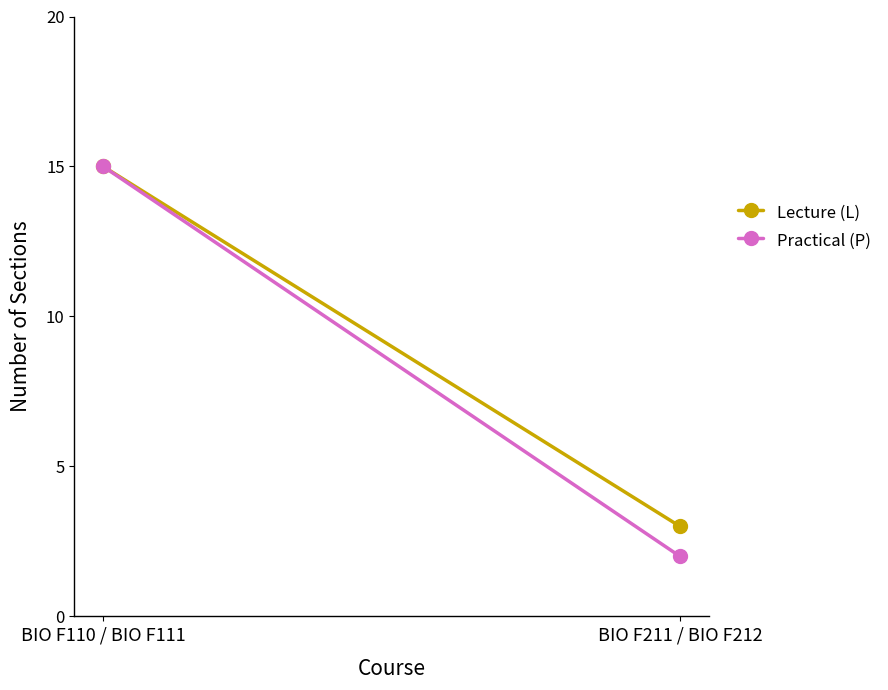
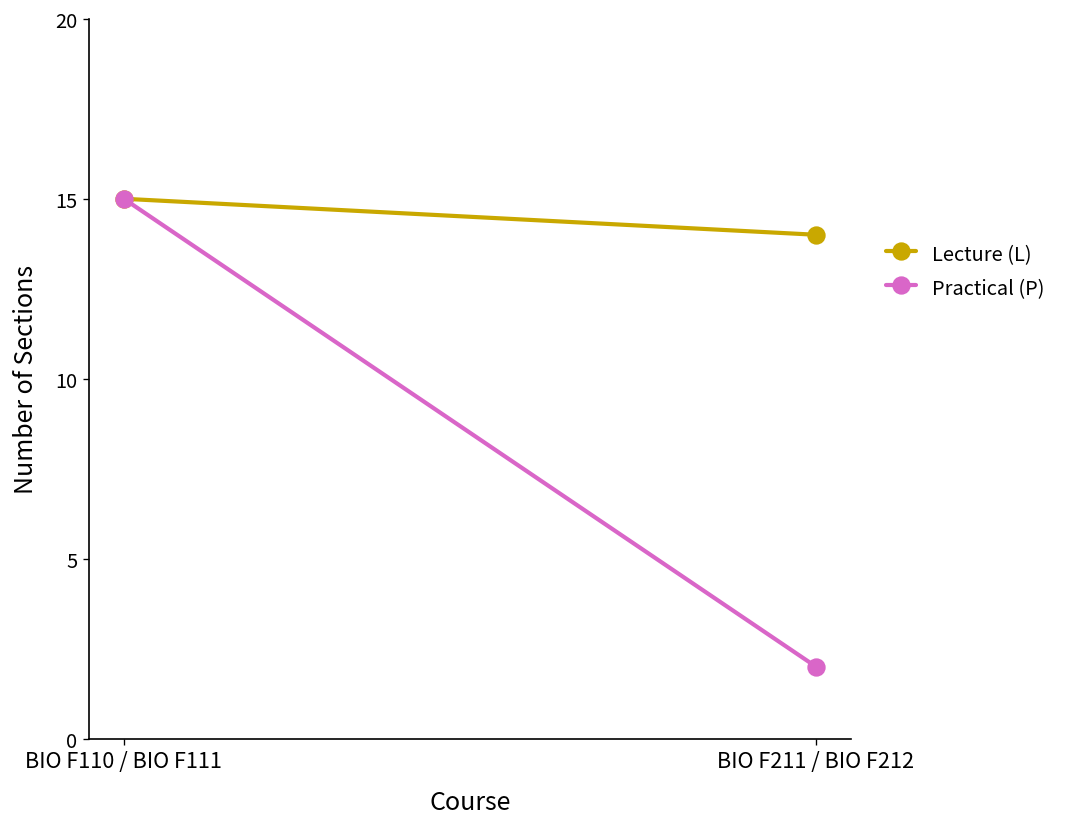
Lecture (L), BIO F211 / BIO F212: 3 -> 14
